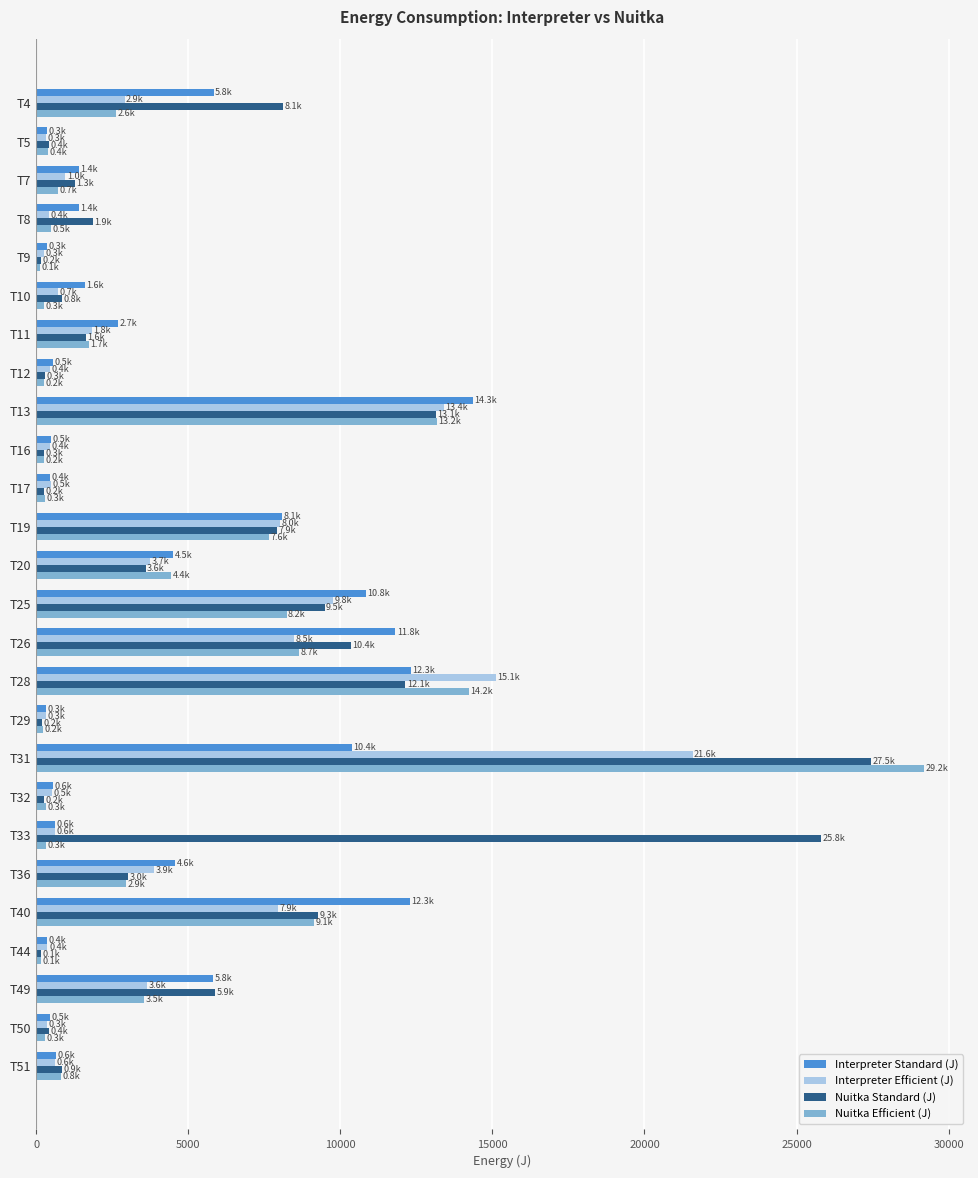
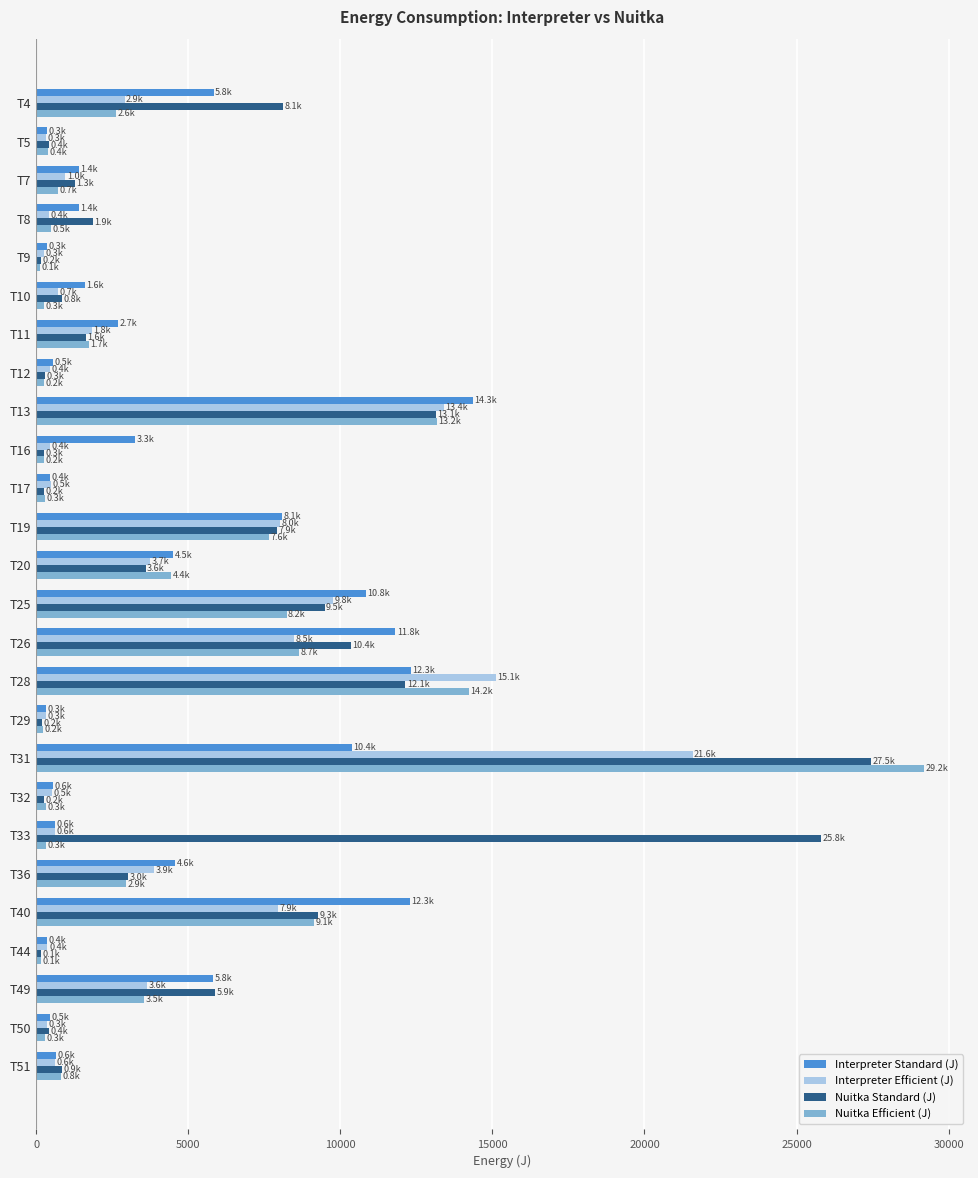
Interpreter Standard (J), T16: 0.5k -> 3.3k
